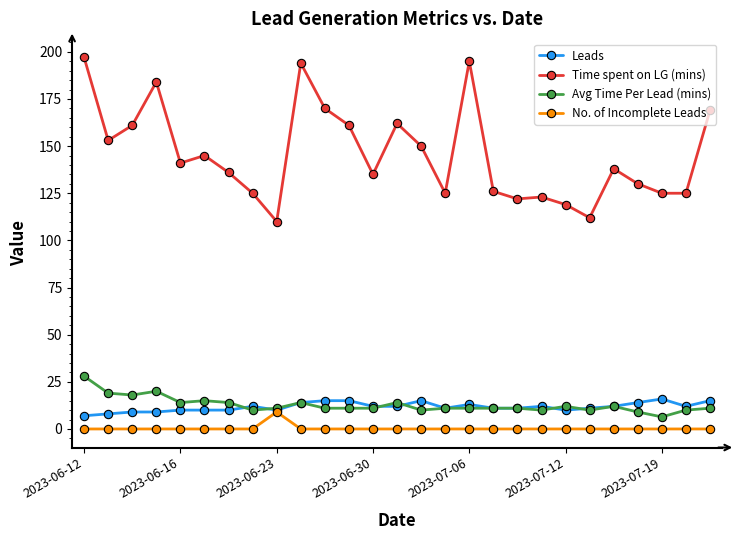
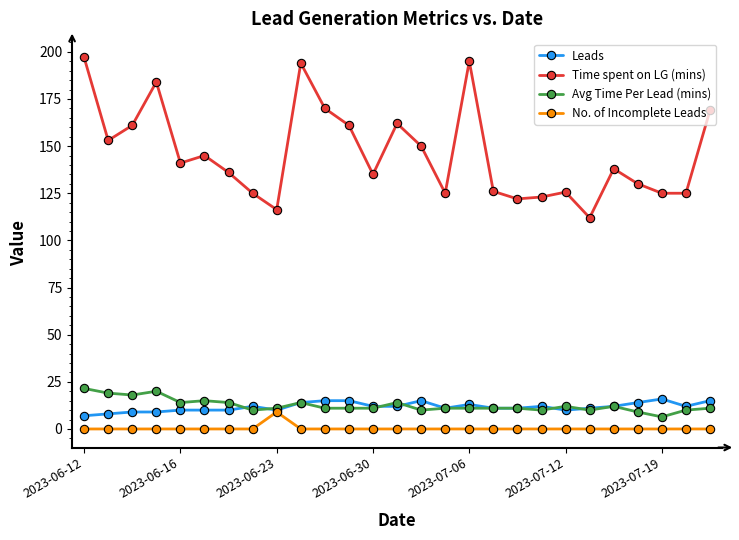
Avg Time Per Lead (mins), 2023-06-12: 28 -> 22
Time spent on LG (mins), 2023-06-23: 110 -> 116
Time spent on LG (mins), 2023-07-12: 119 -> 126
